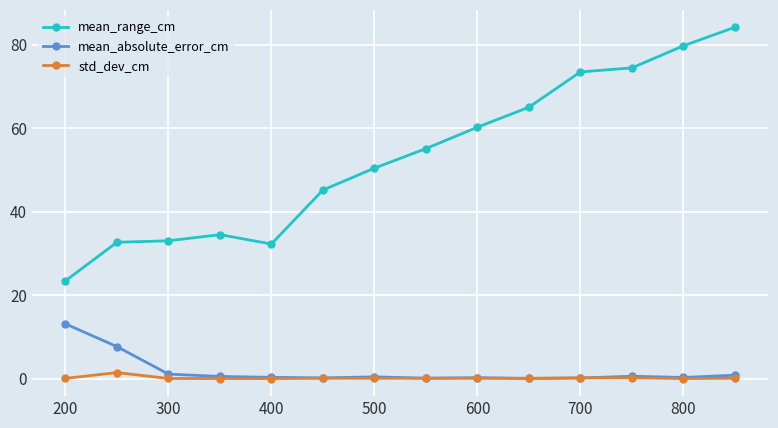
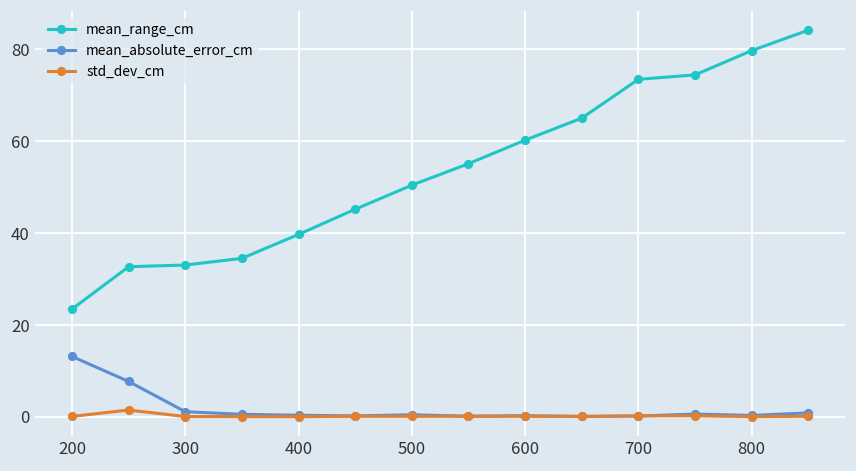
mean_range_cm, 400: 32 -> 40
